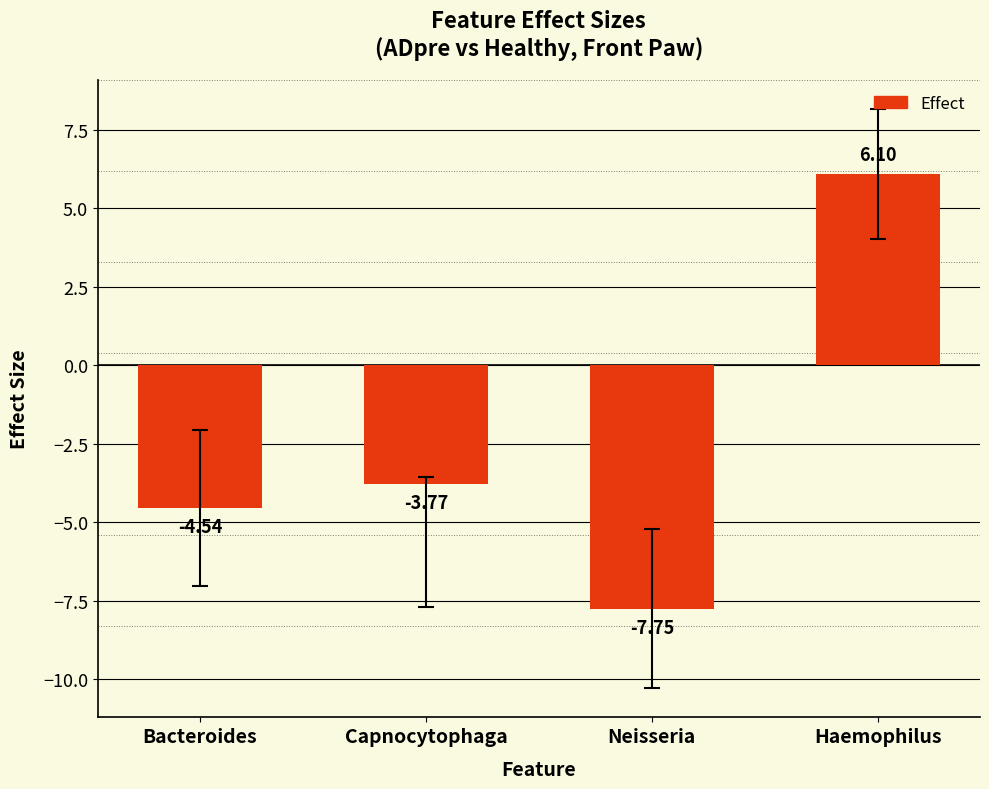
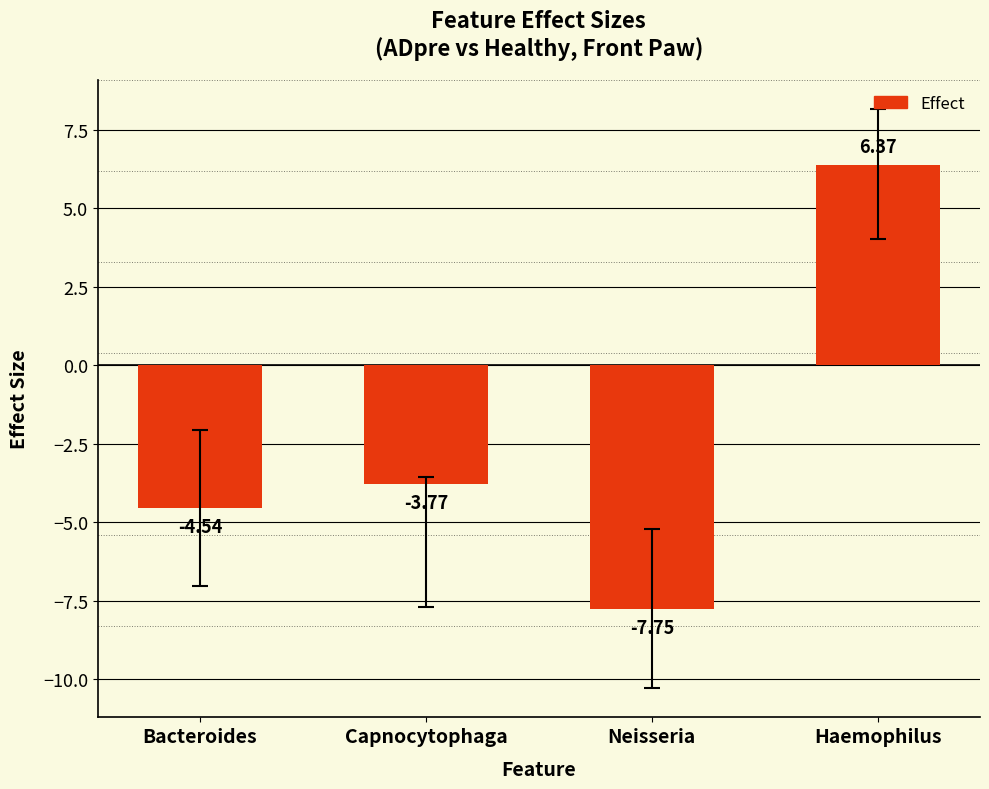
Effect, Haemophilus: 6.10 -> 6.37
